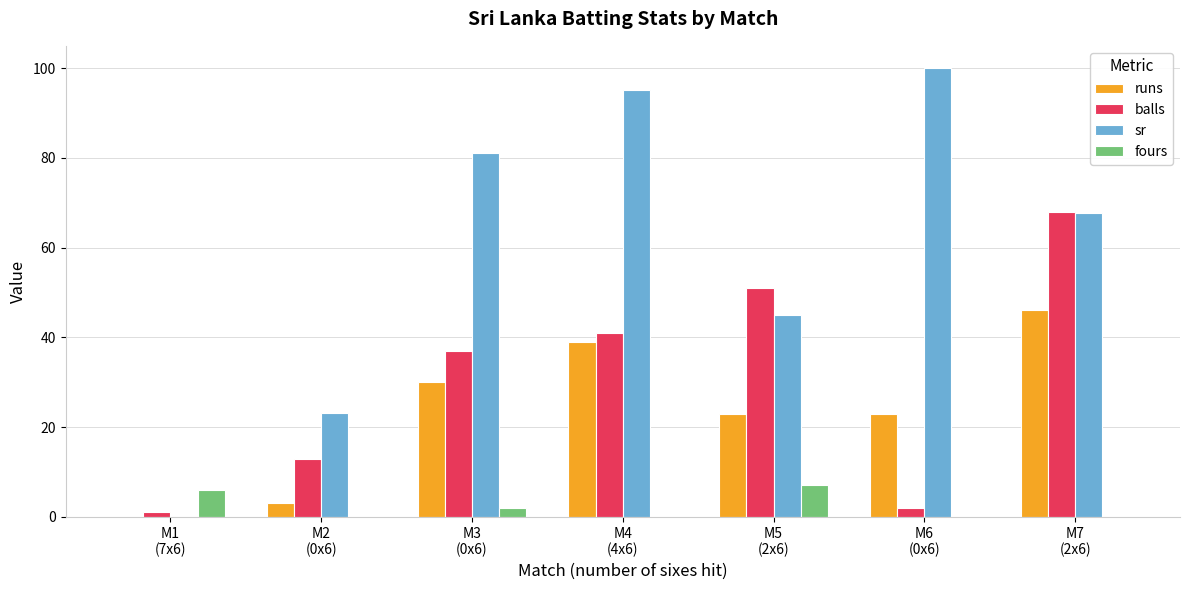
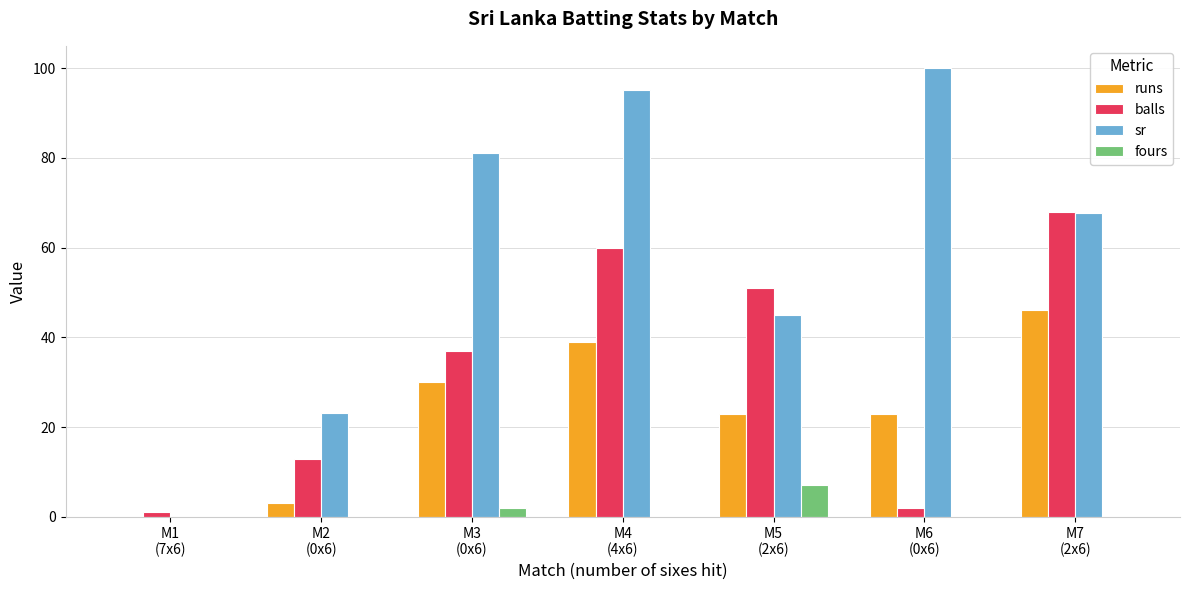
fours, M1 (7x6): 6 -> 0
balls, M4 (4x6): 41 -> 60
